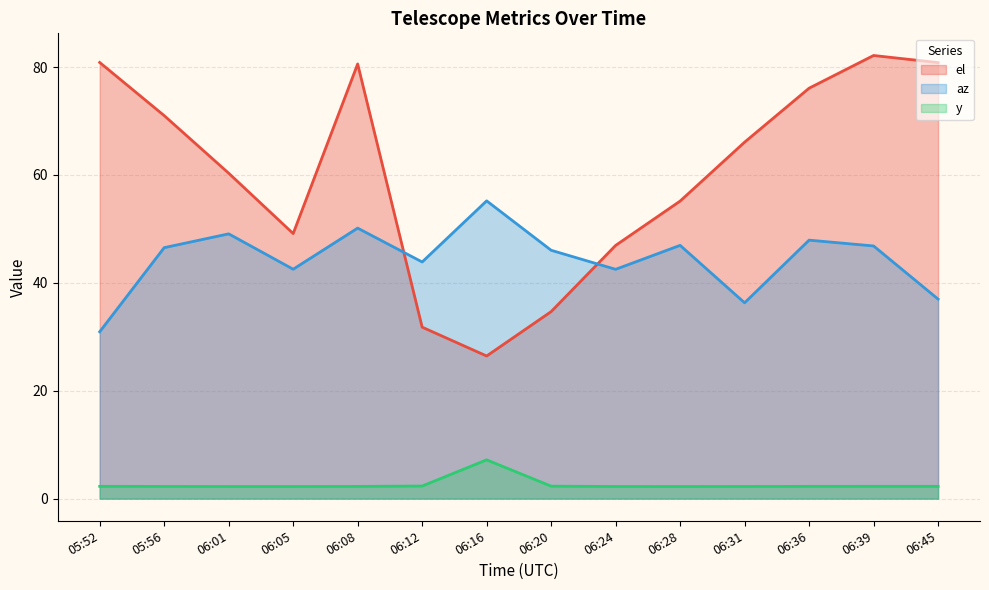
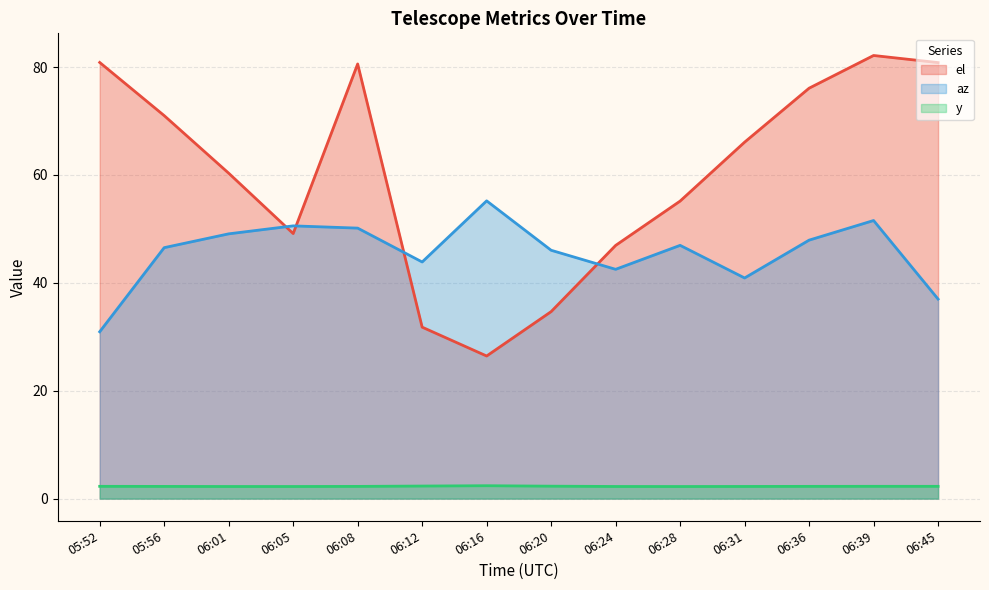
az, 06:05: 43 -> 51
y, 06:16: 7 -> 2
az, 06:31: 36 -> 41
az, 06:39: 47 -> 52
